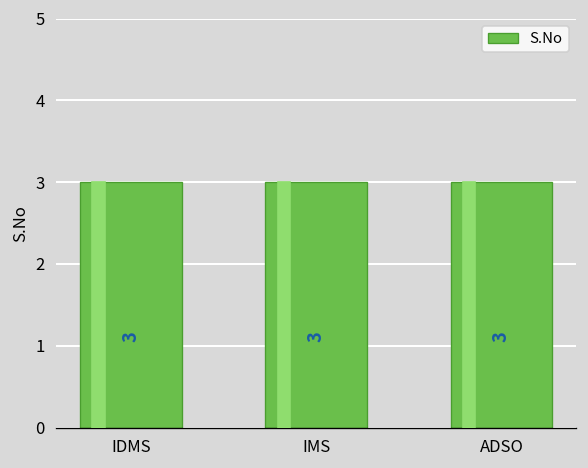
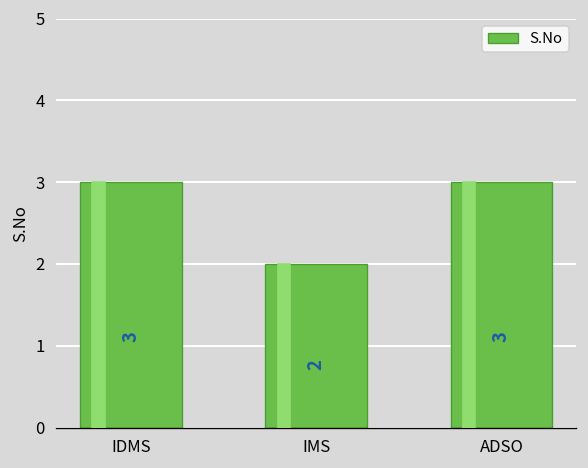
IMS: 3 -> 2
